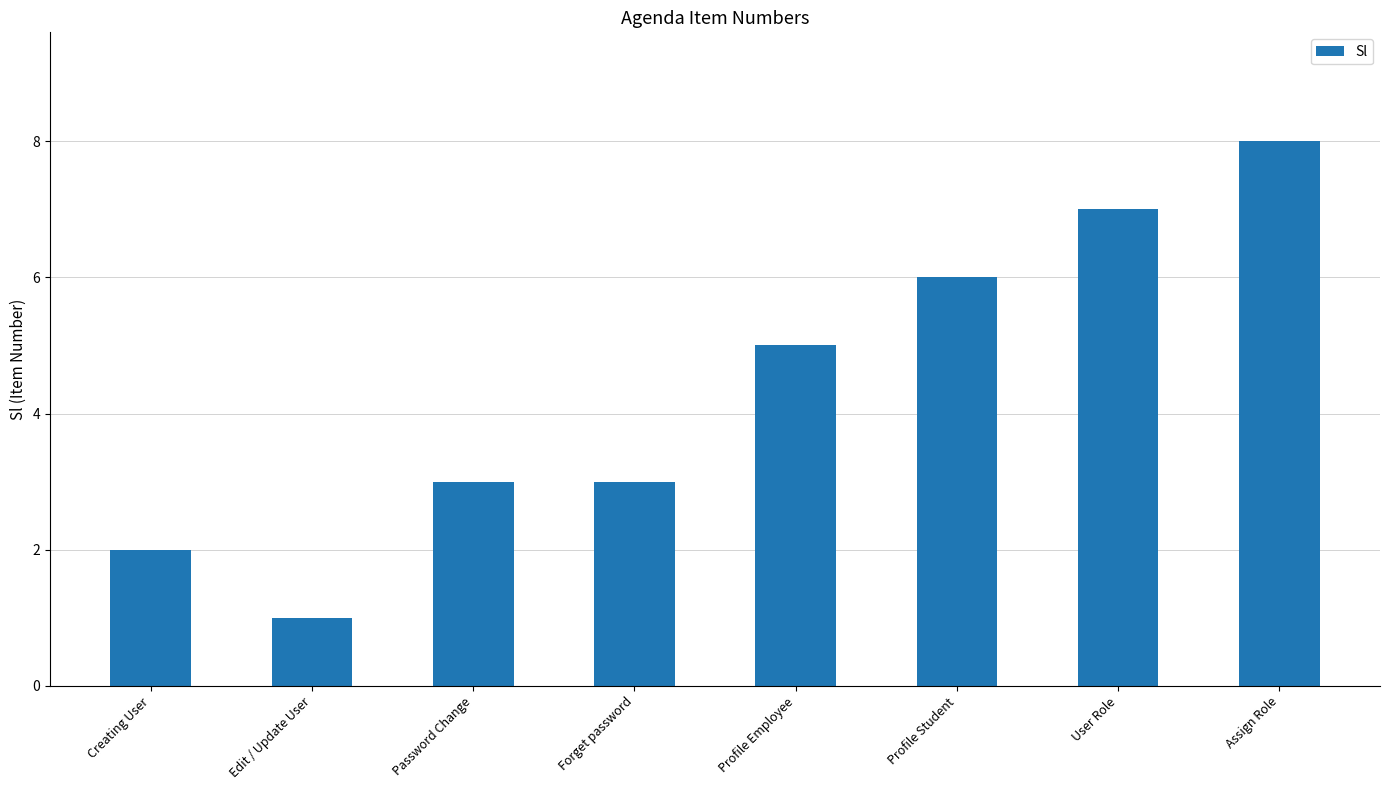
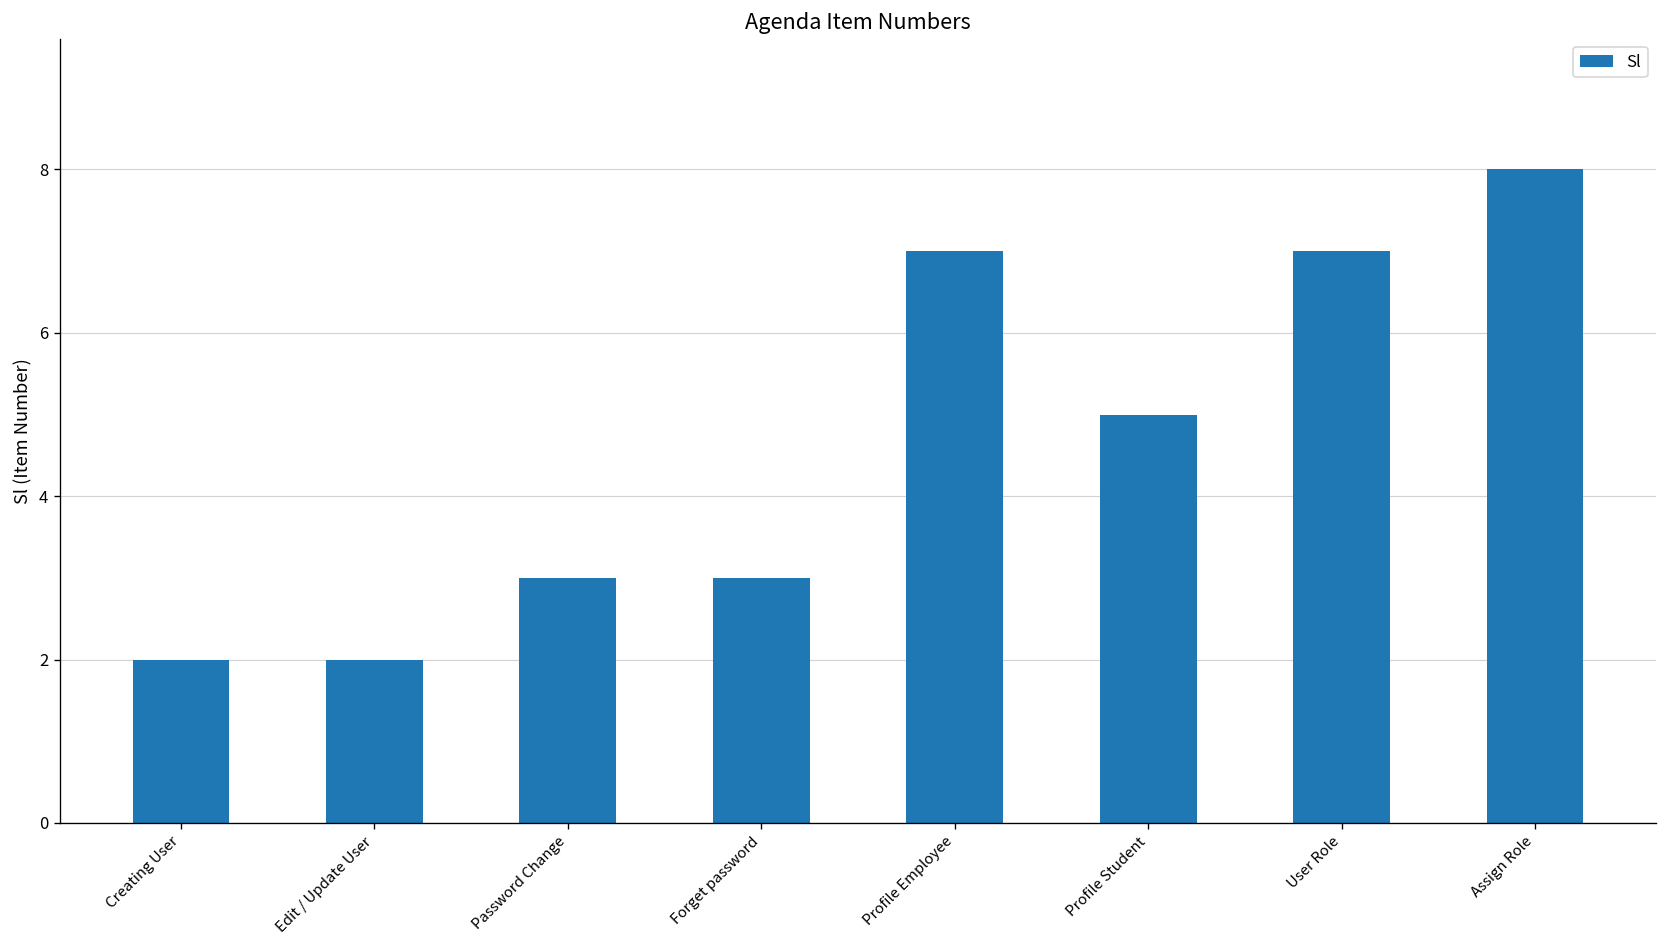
Edit / Update User: 1 -> 2
Profile Employee: 5 -> 7
Profile Student: 6 -> 5
